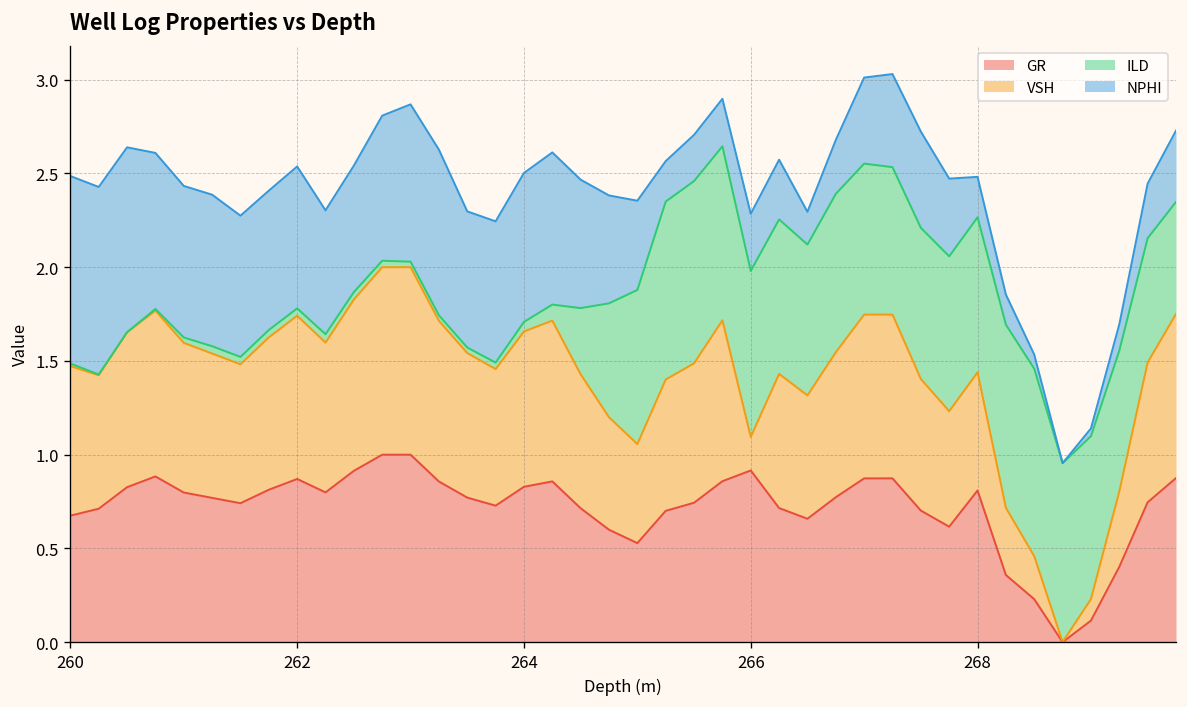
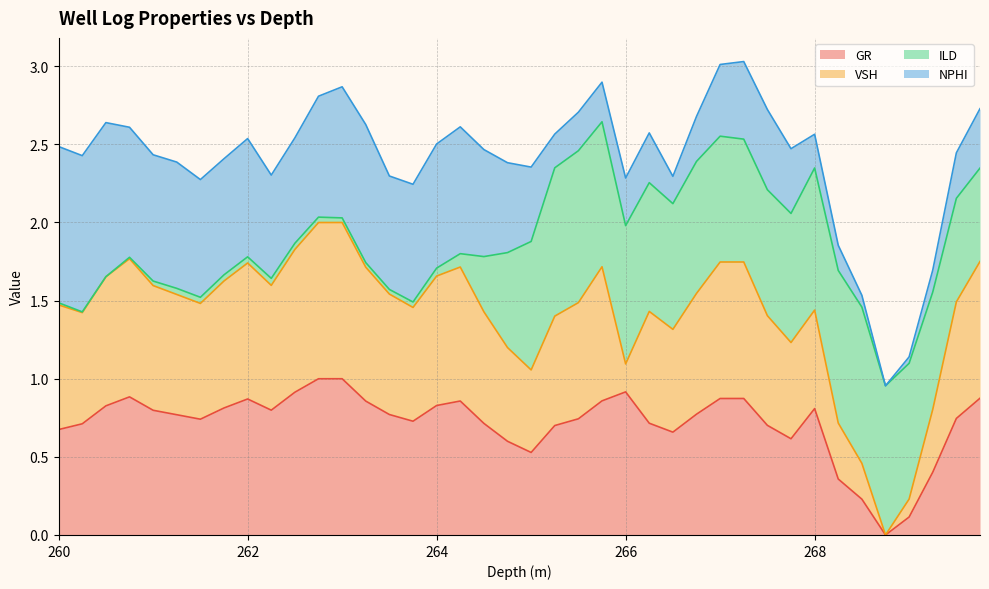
ILD, 268: 0.83 -> 0.91
